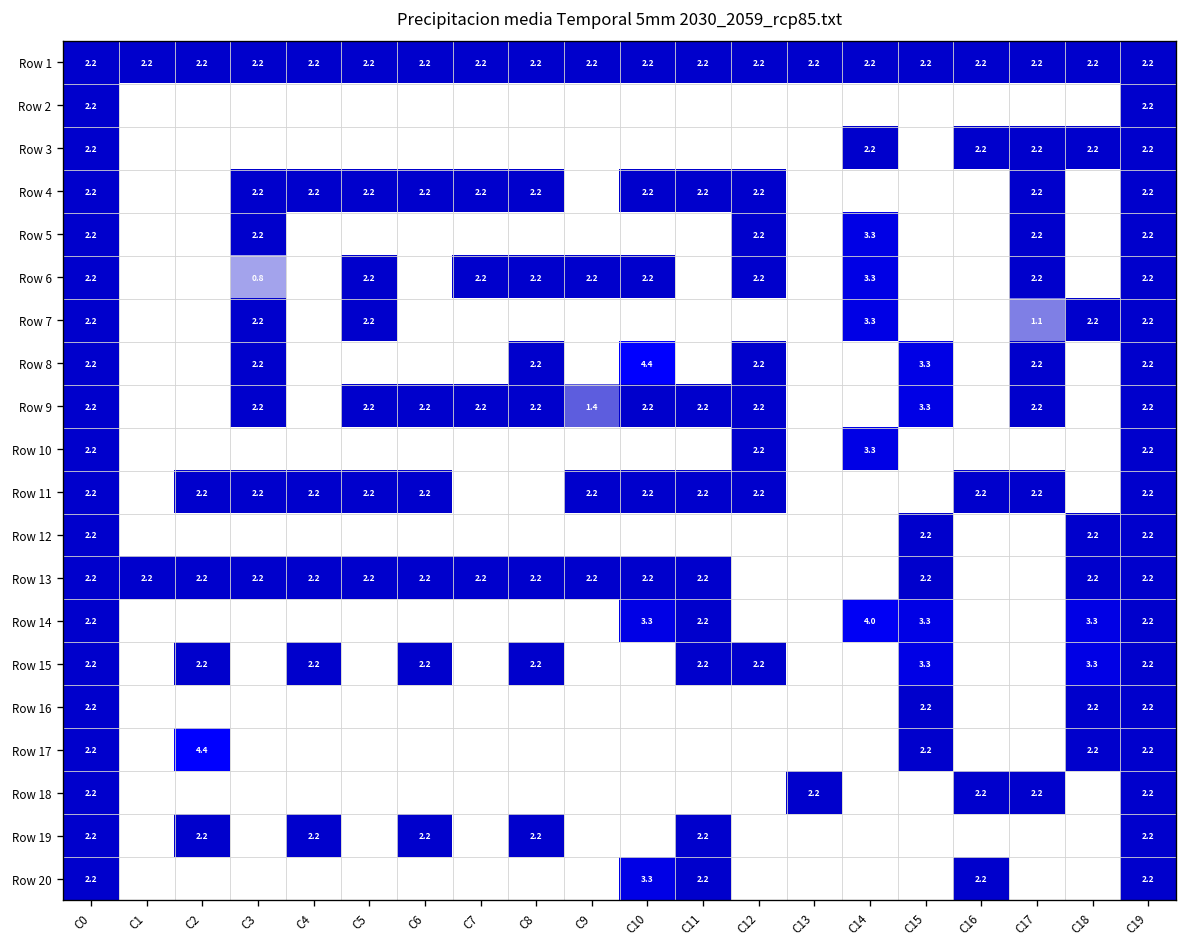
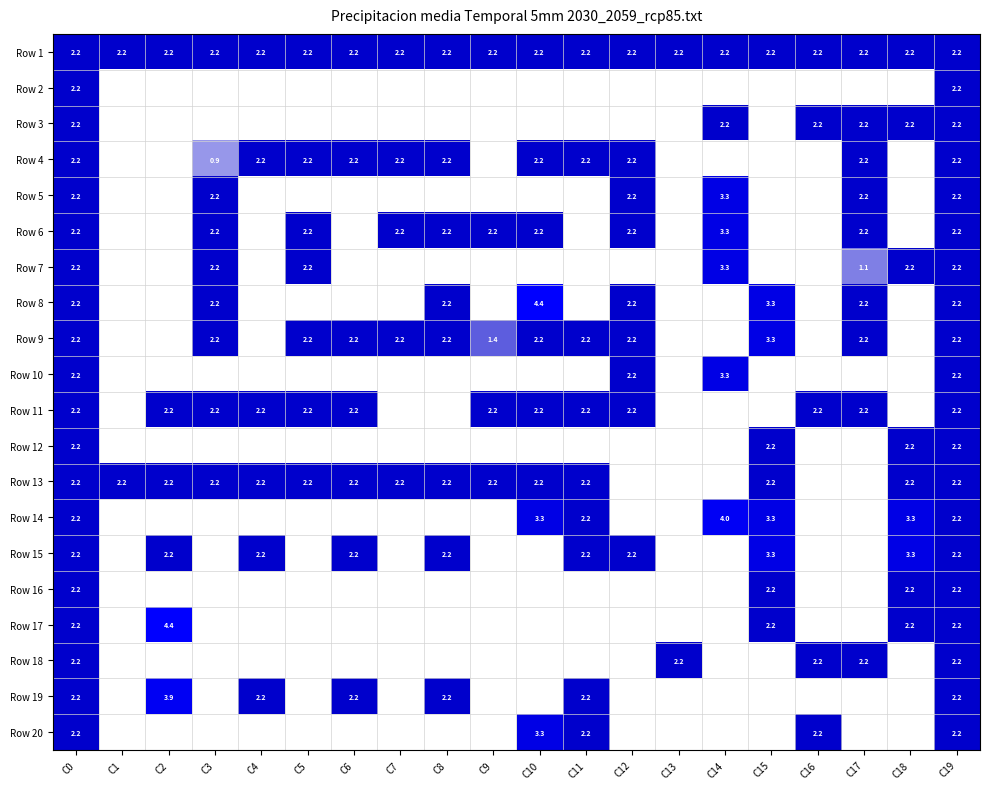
Row 4, C3: 2.2 -> 0.9
Row 6, C3: 0.8 -> 2.2
Row 19, C2: 2.2 -> 3.9
